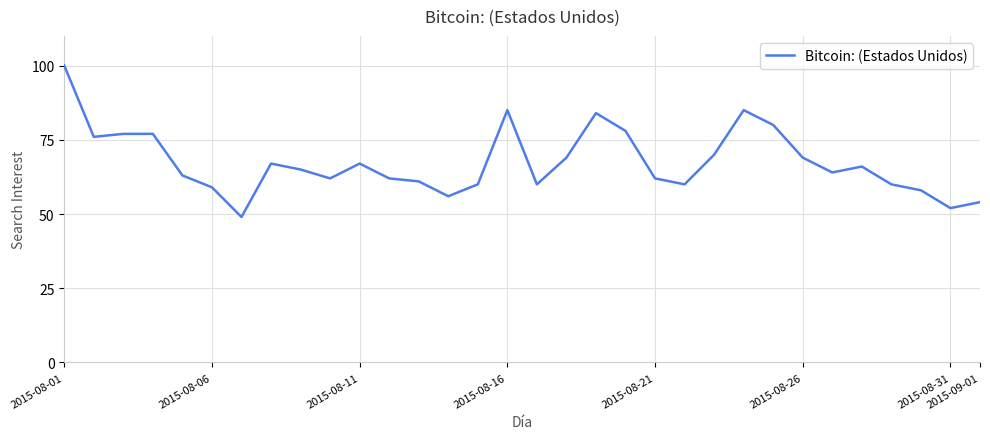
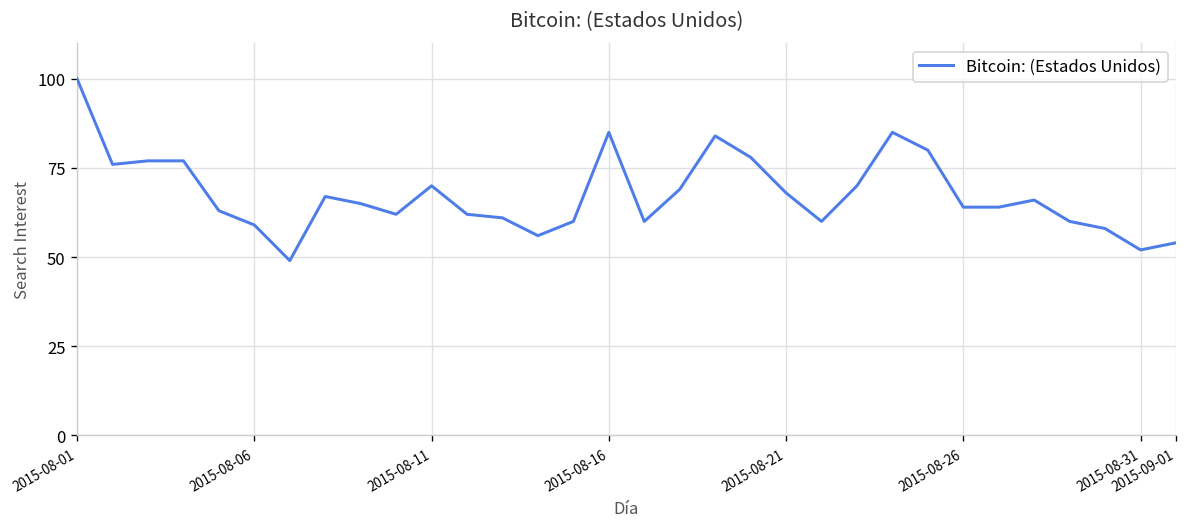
2015-08-11: 67 -> 70
2015-08-21: 62 -> 68
2015-08-26: 69 -> 64
